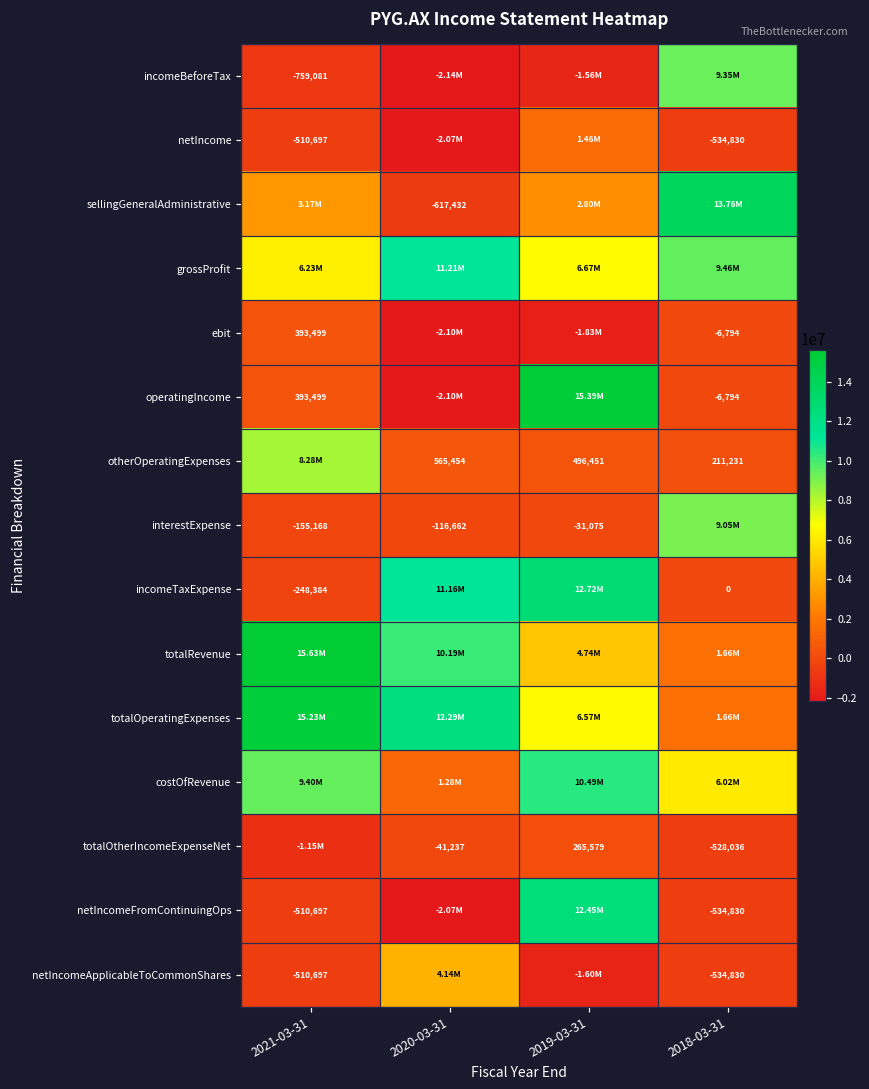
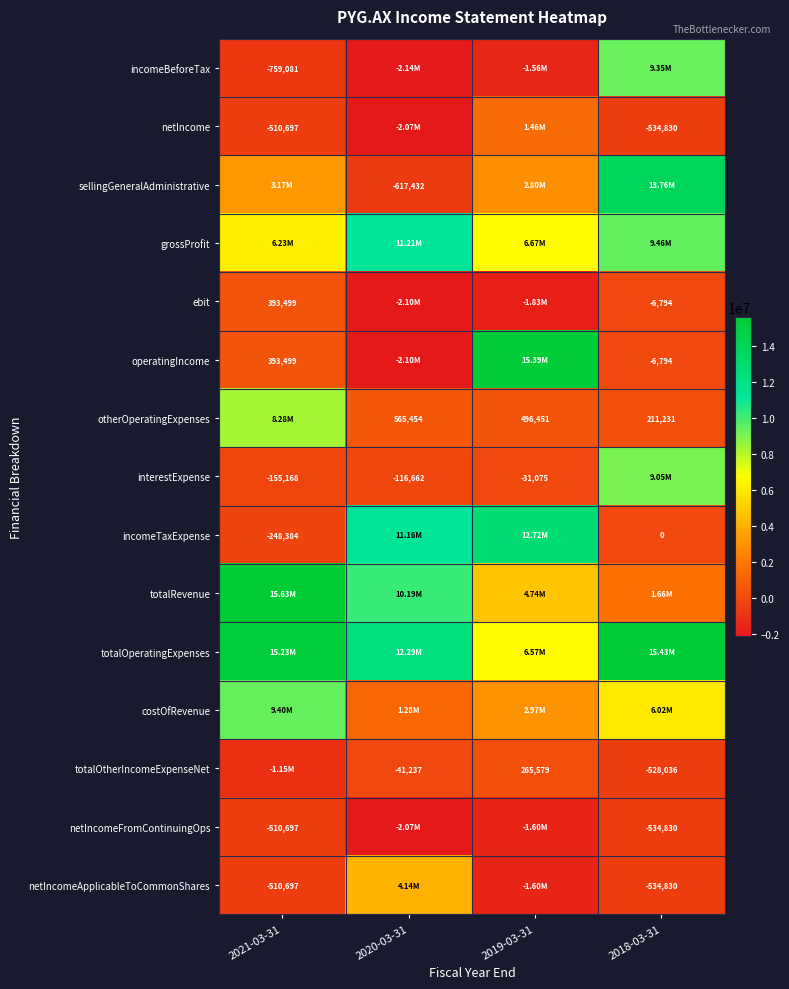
totalOperatingExpenses, 2018-03-31: 1.66M -> 15.43M
costOfRevenue, 2019-03-31: 10.49M -> 2.97M
netIncomeFromContinuingOps, 2019-03-31: 12.45M -> -1.60M
